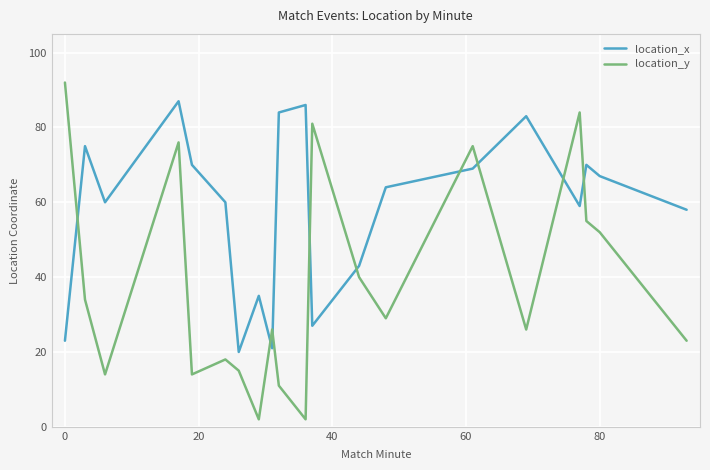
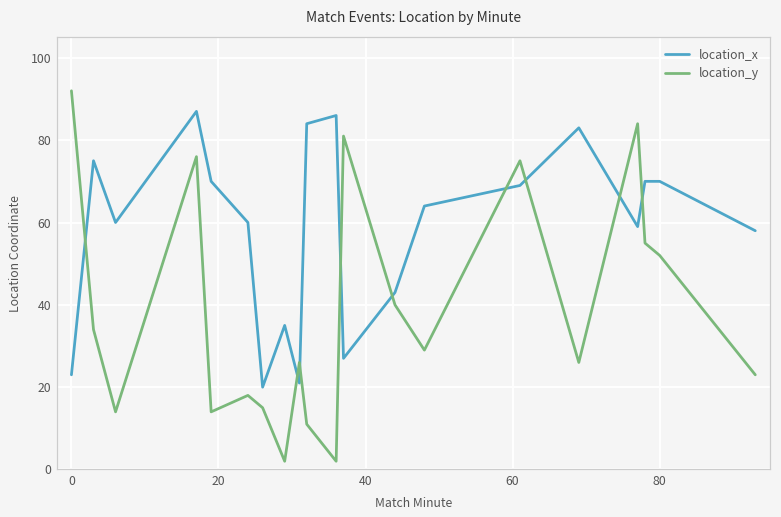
location_x, 80: 67 -> 70
